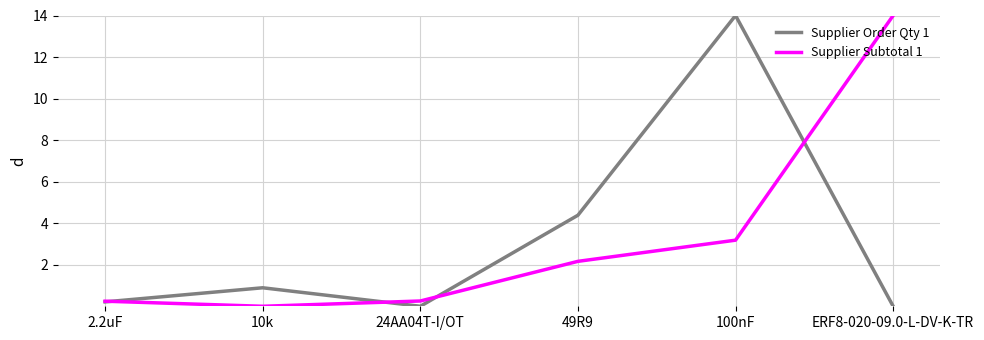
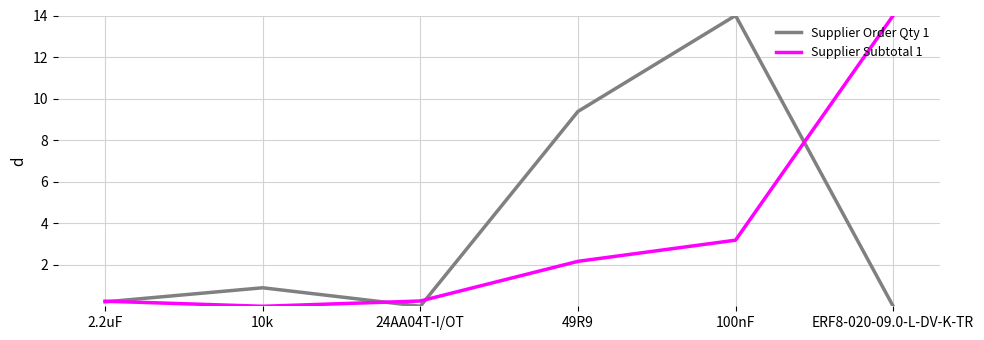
Supplier Order Qty 1, 49R9: 4.4 -> 9.4
